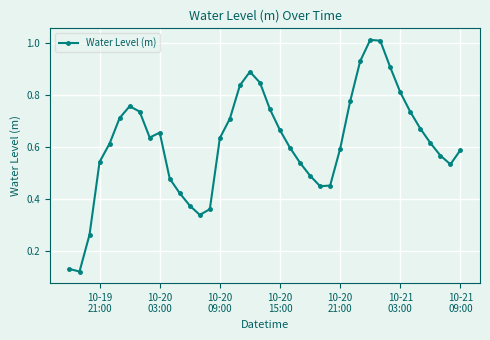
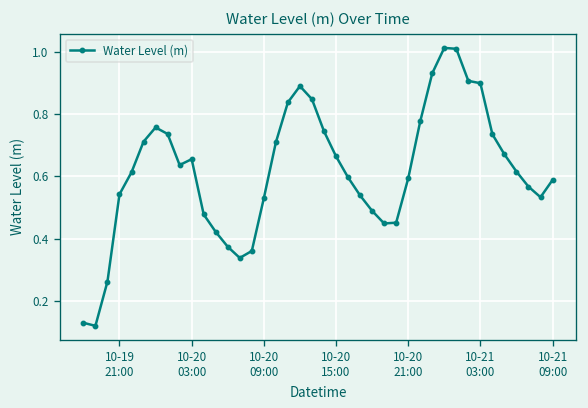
10-20 09:00: 0.63 -> 0.53
10-21 03:00: 0.81 -> 0.90
